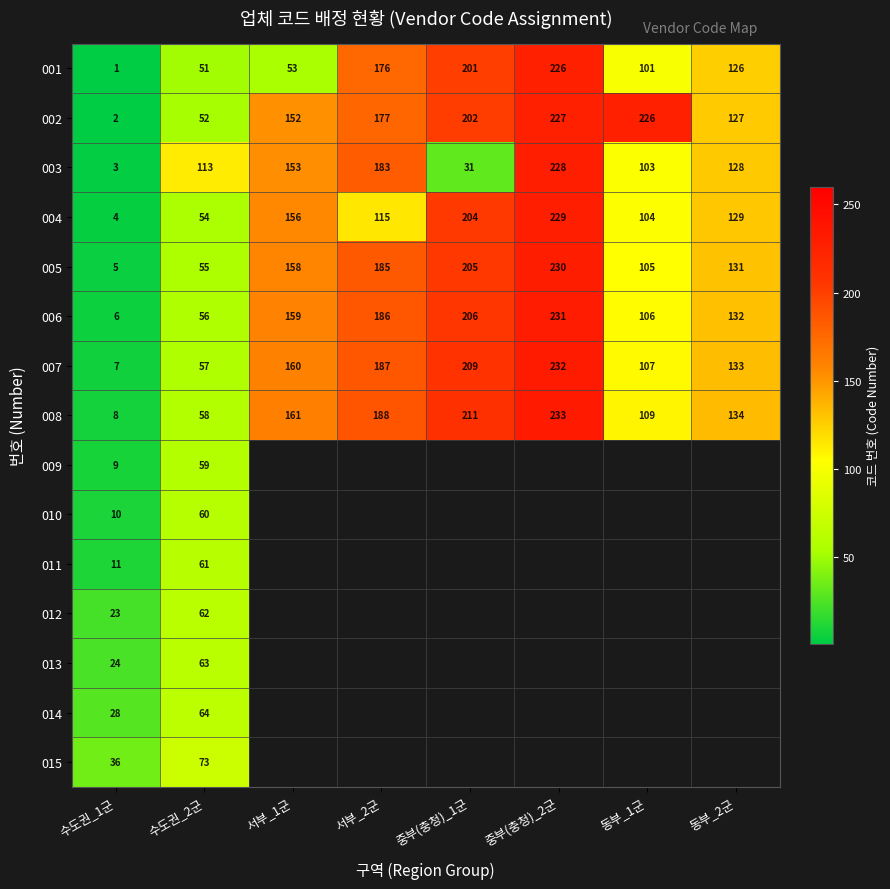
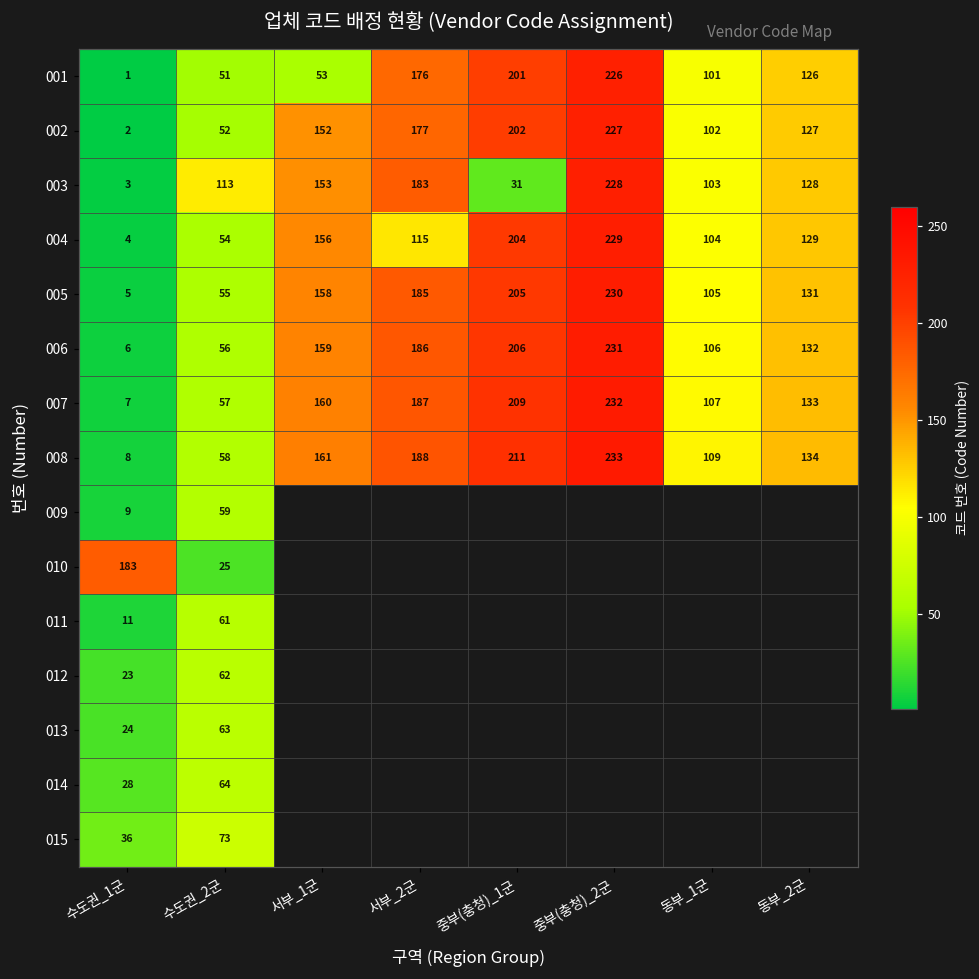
002, 동부_1군: 226 -> 102
010, 수도권_1군: 10 -> 183
010, 수도권_2군: 60 -> 25
